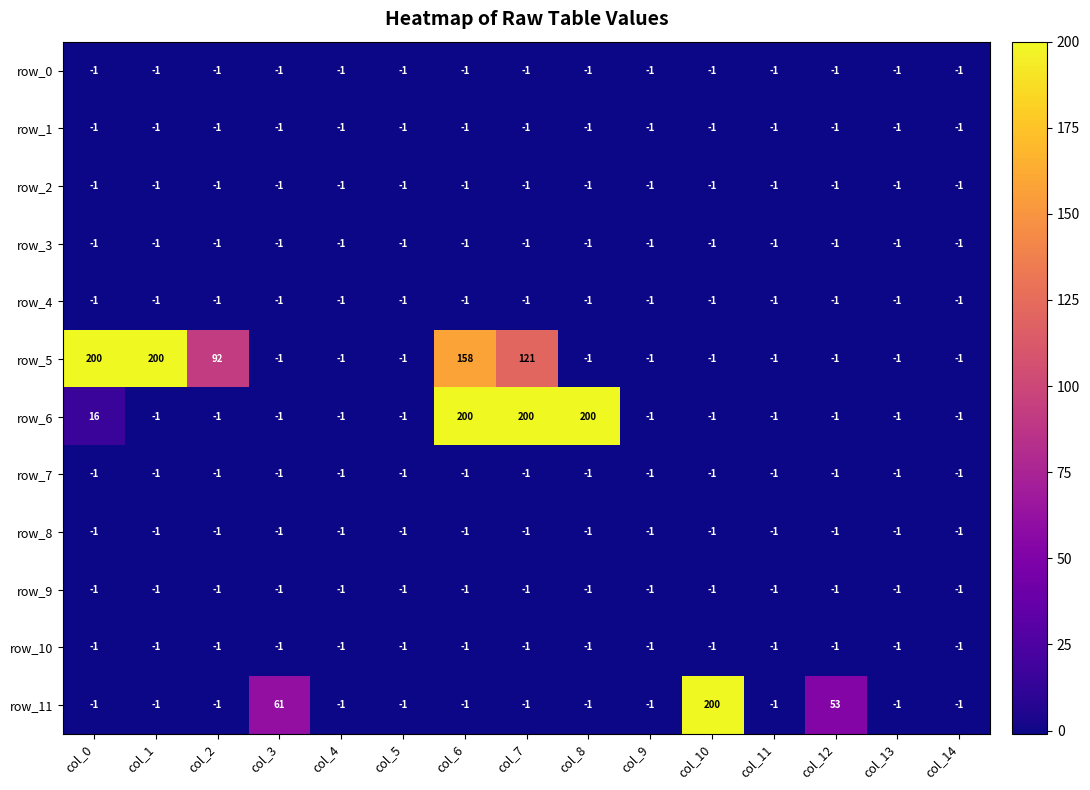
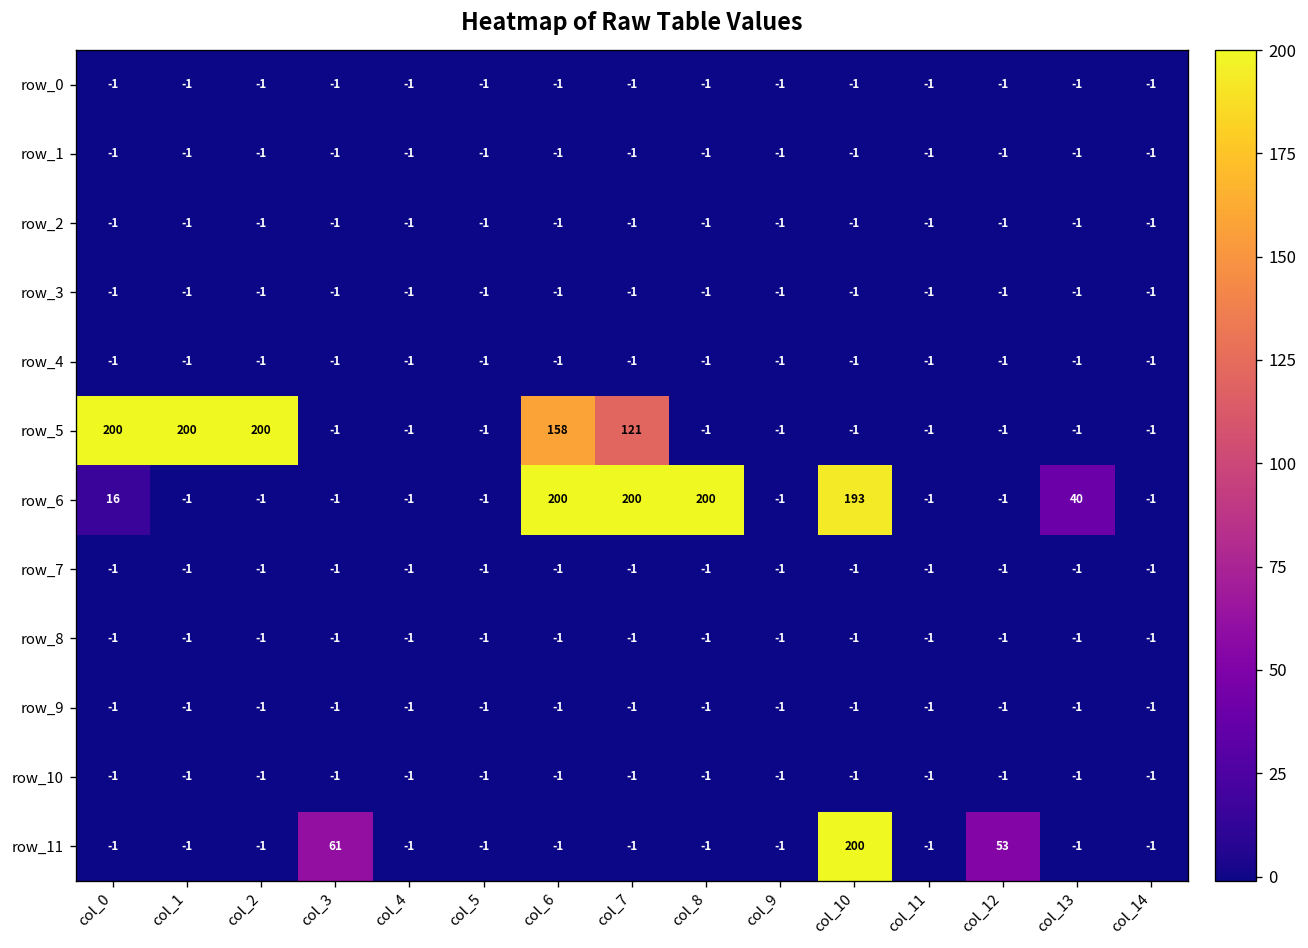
row_5, col_2: 92 -> 200
row_6, col_10: -1 -> 193
row_6, col_13: -1 -> 40
